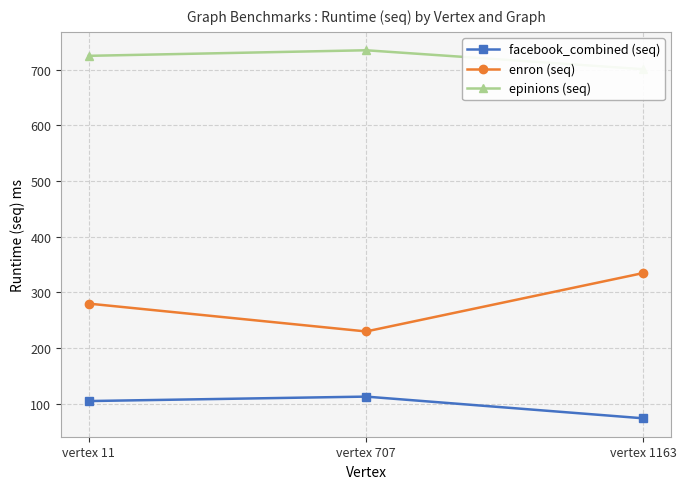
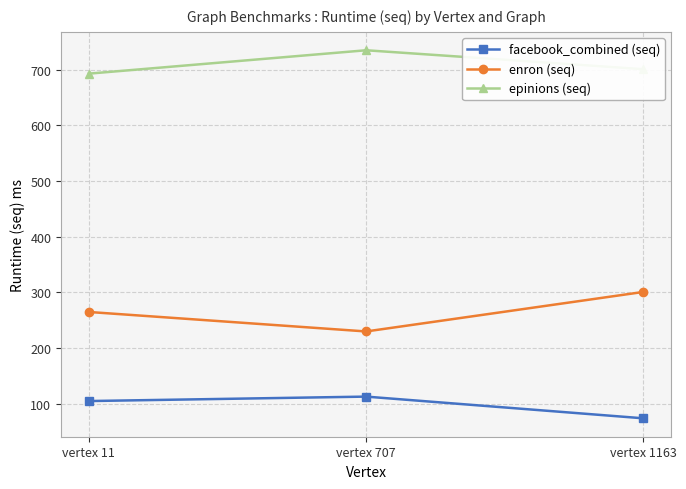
enron (seq), vertex 11: 280 -> 270
epinions (seq), vertex 11: 730 -> 690
enron (seq), vertex 1163: 340 -> 300
